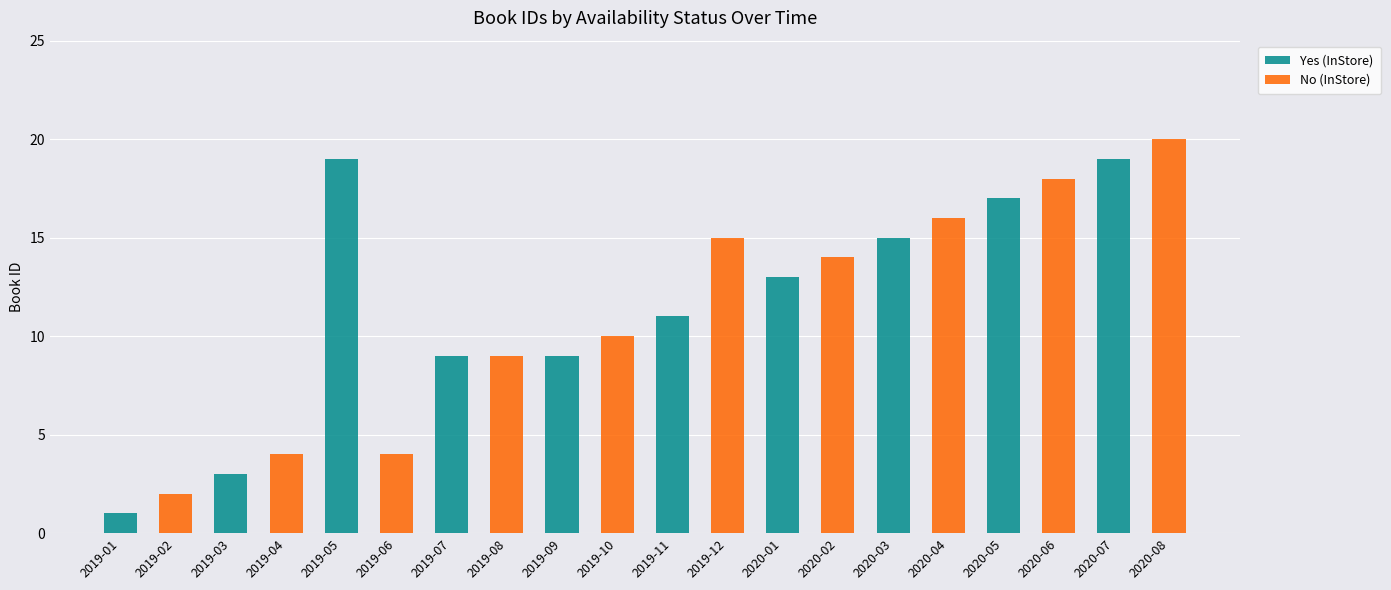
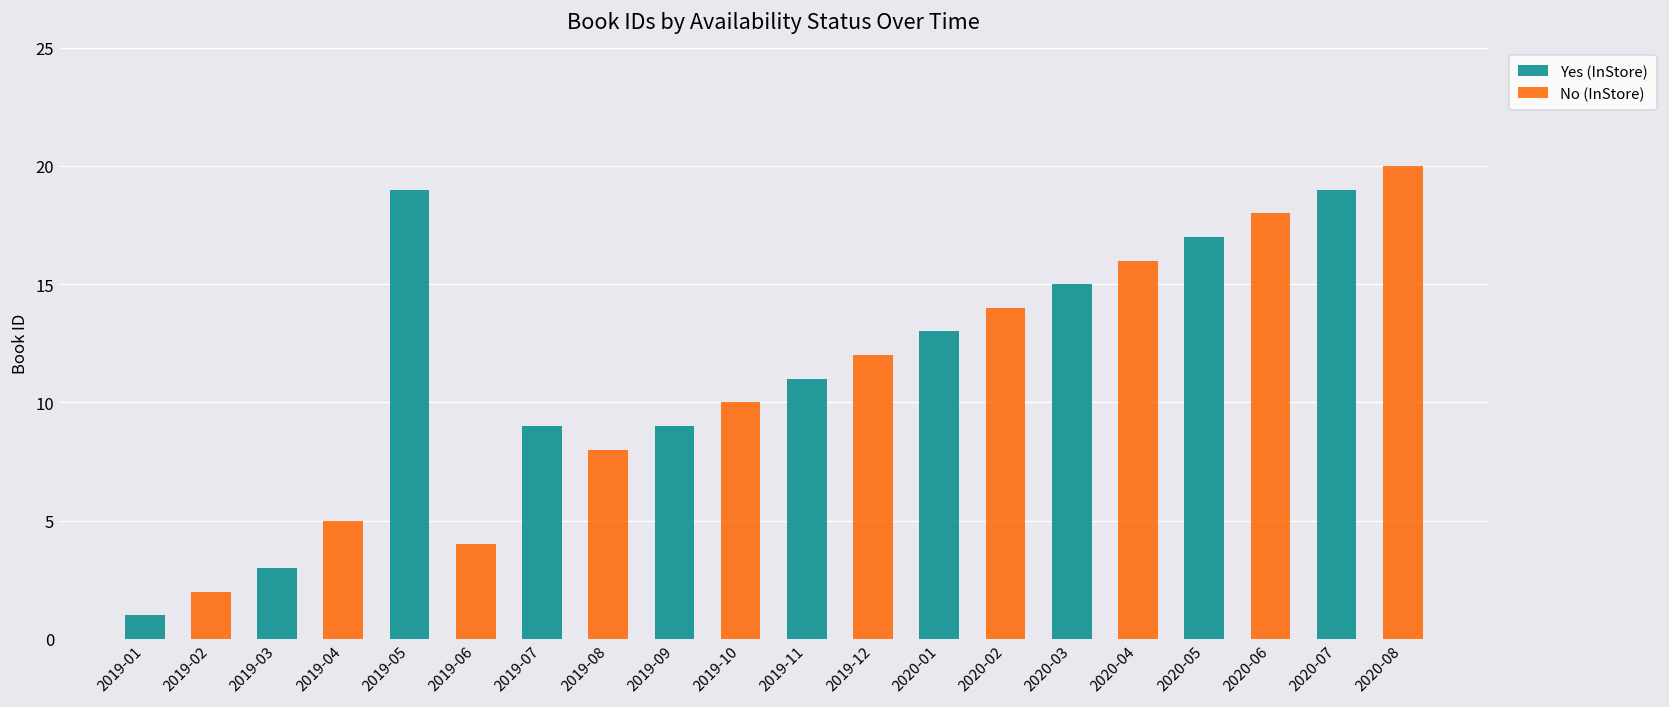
No (InStore), 2019-04: 4 -> 5
No (InStore), 2019-08: 9 -> 8
No (InStore), 2019-12: 15 -> 12
